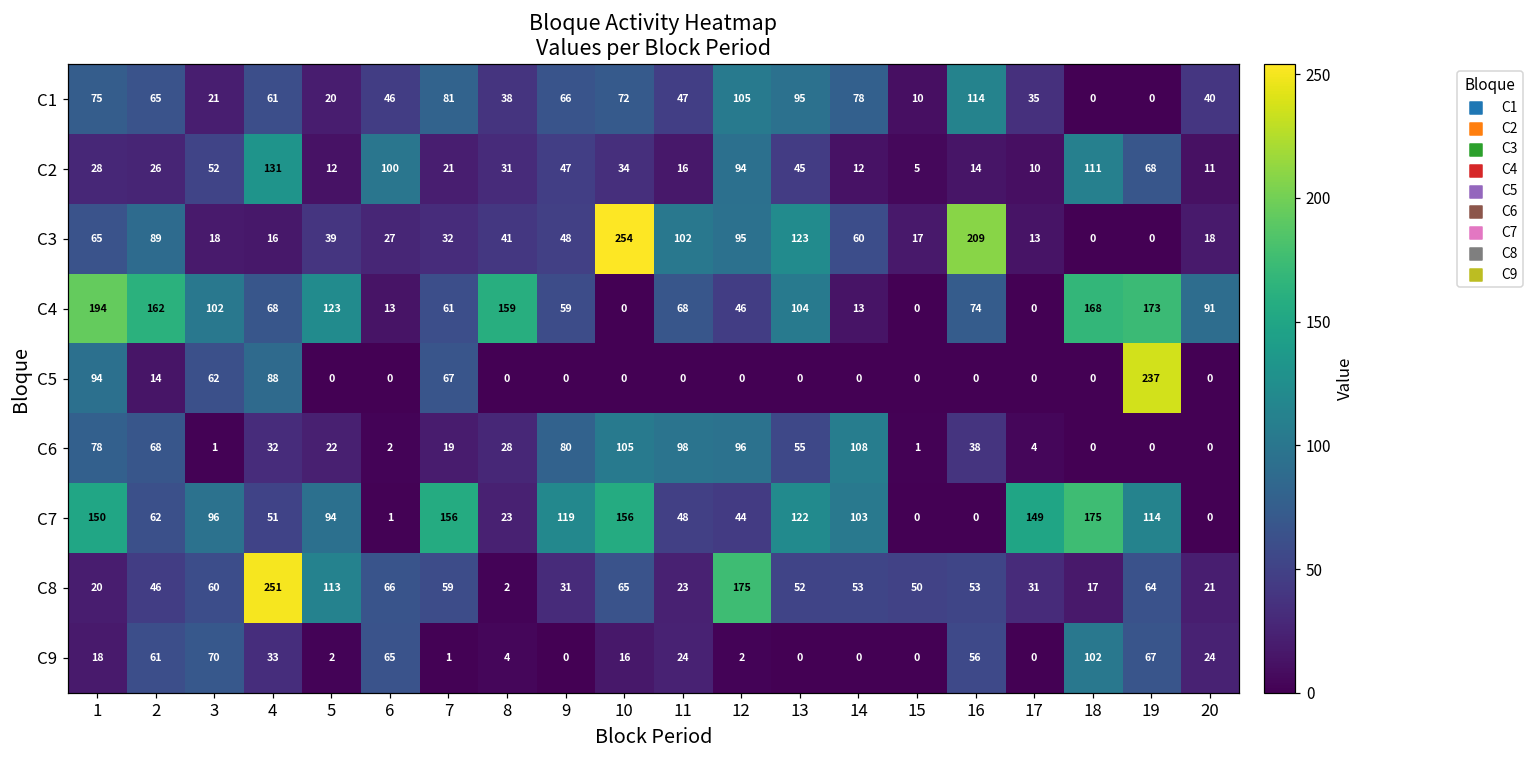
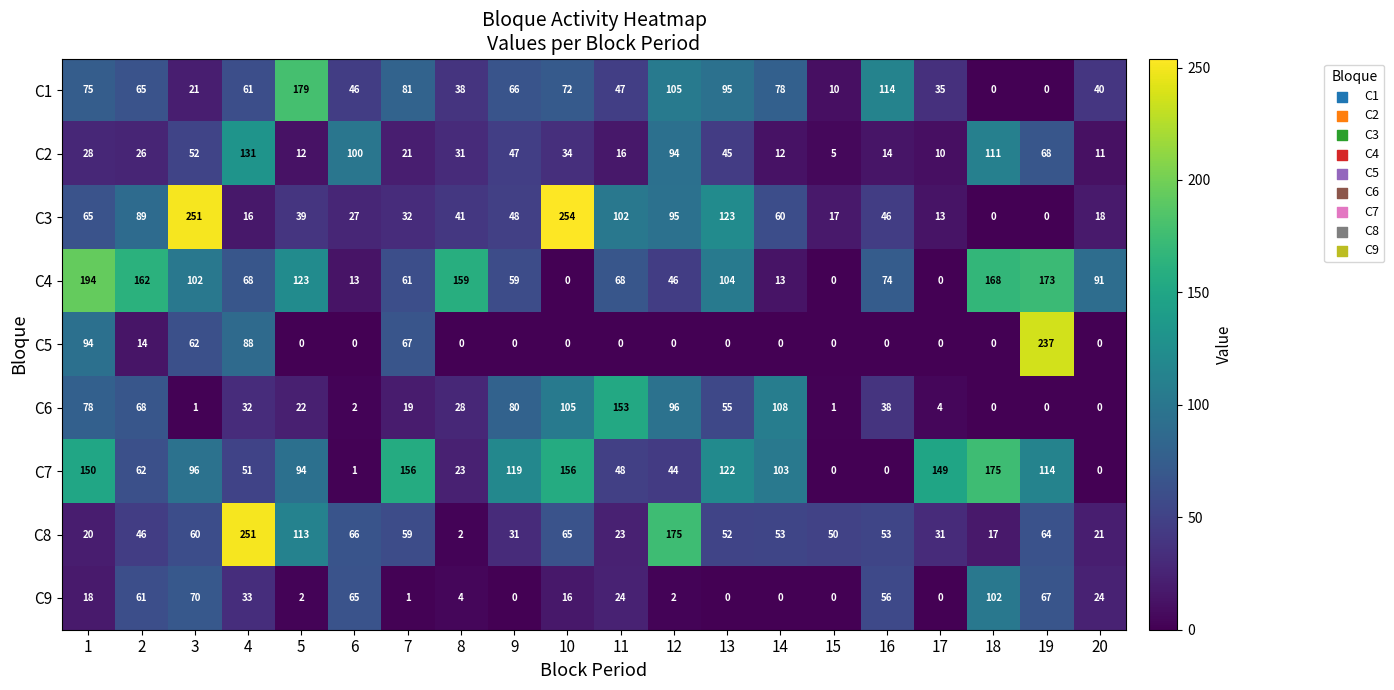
C1, 5: 20 -> 179
C3, 3: 18 -> 251
C3, 16: 209 -> 46
C6, 11: 98 -> 153
